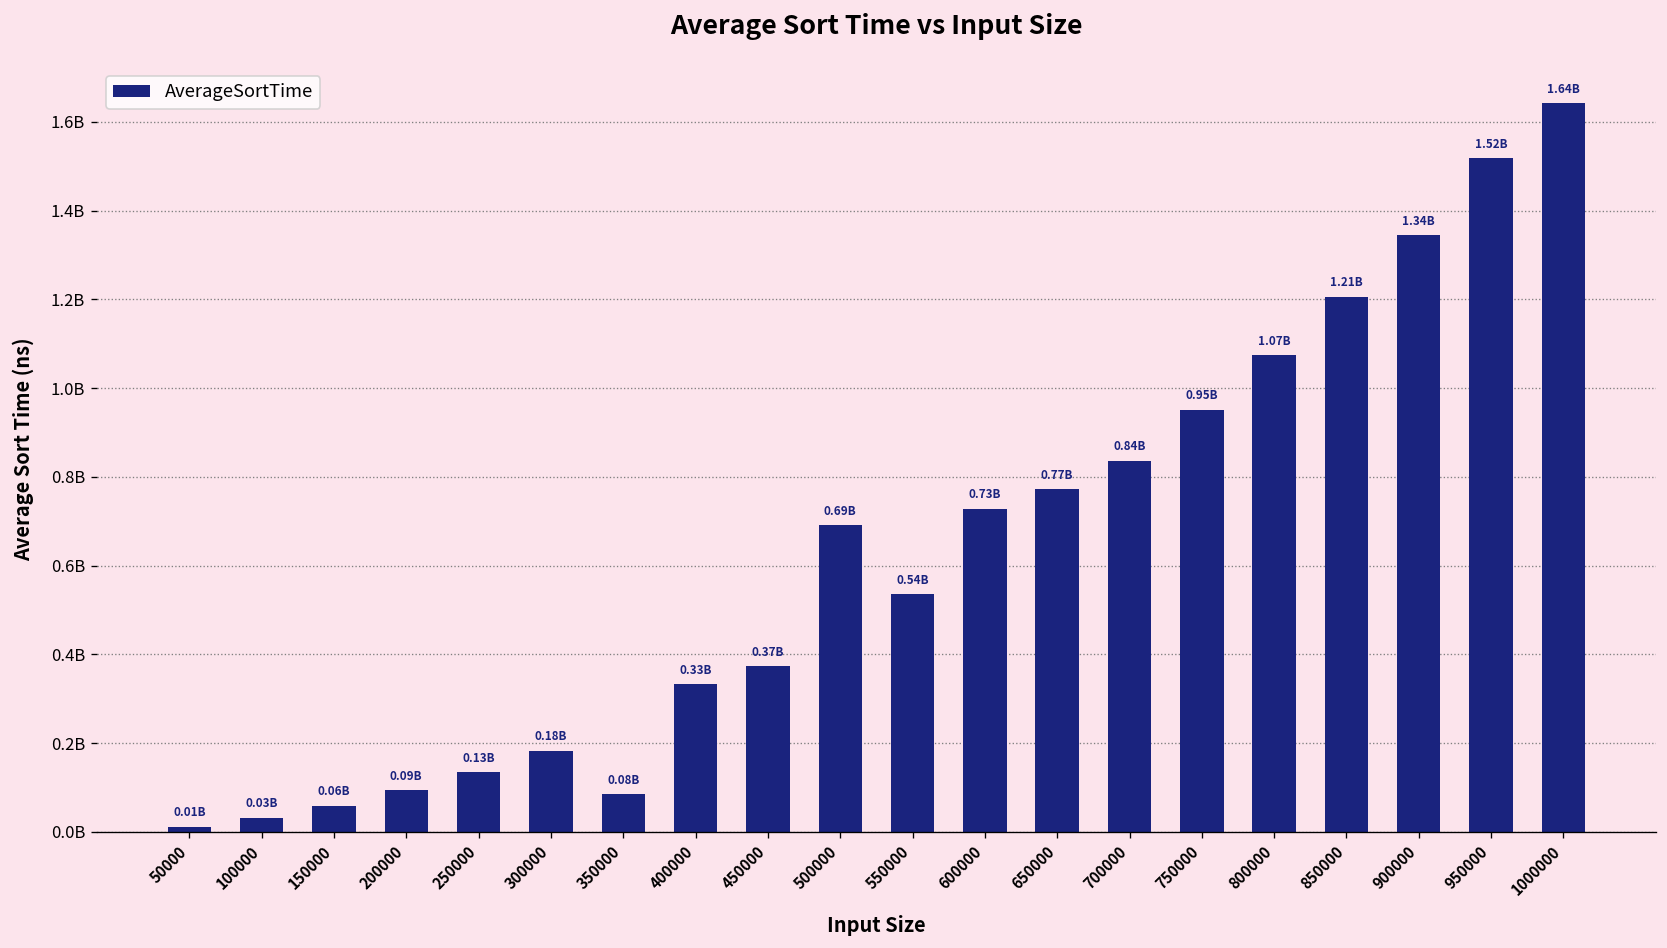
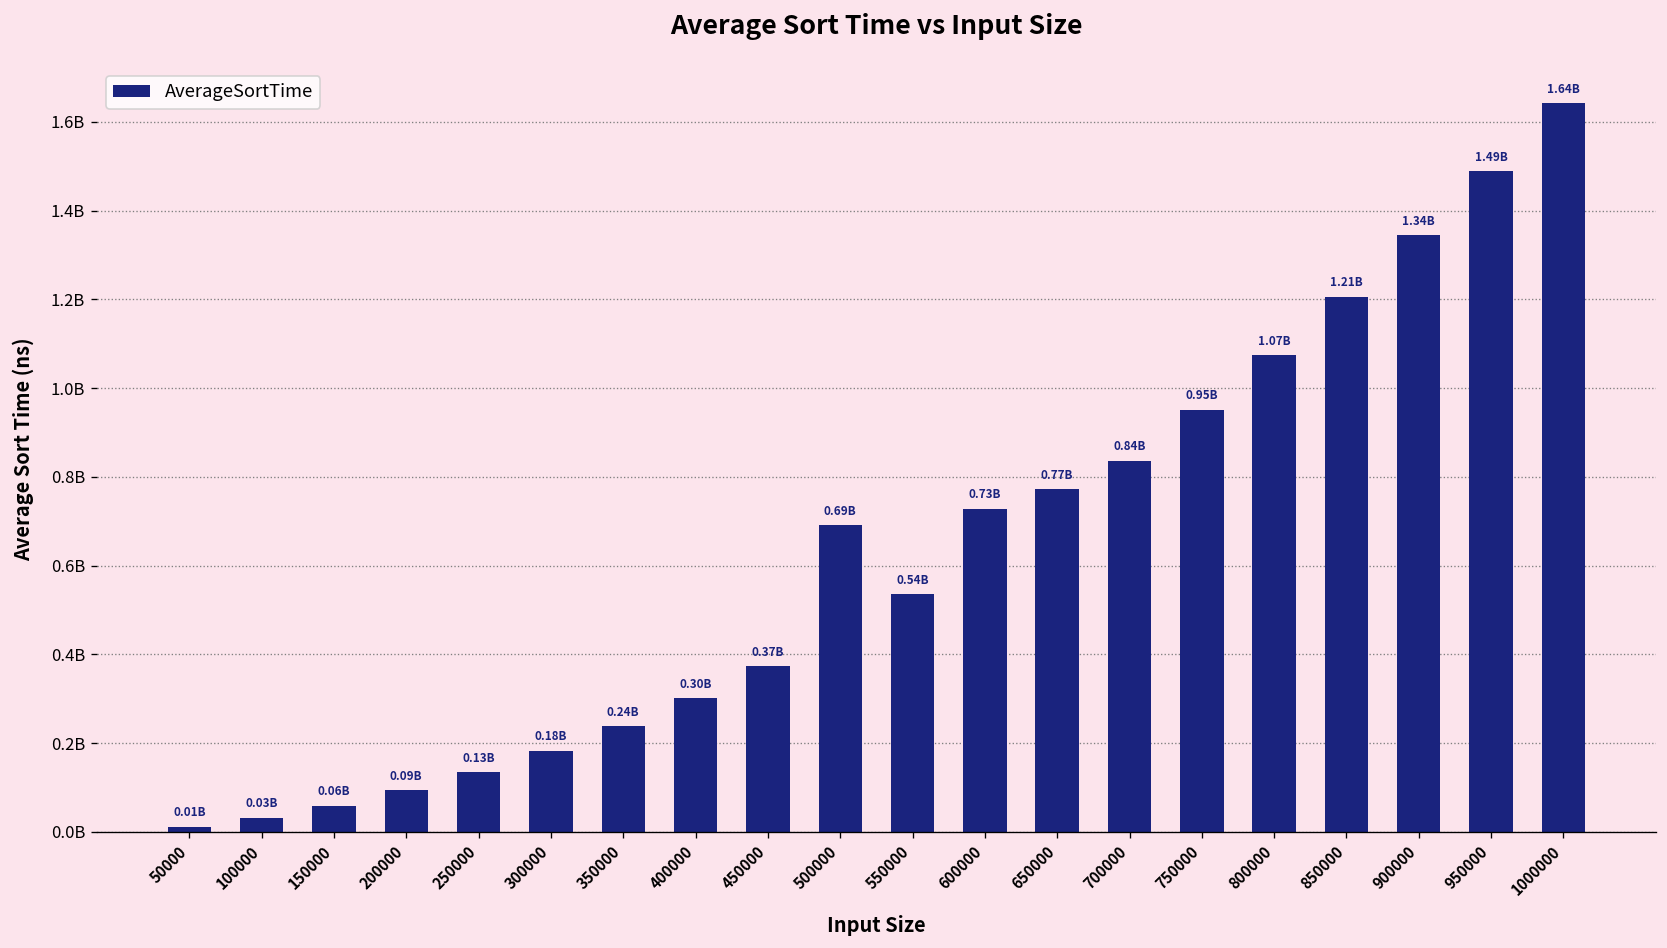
350000: 0.08B -> 0.24B
400000: 0.33B -> 0.30B
950000: 1.52B -> 1.49B
